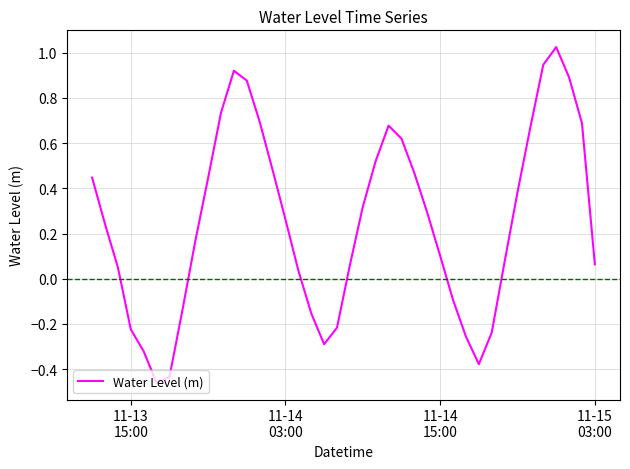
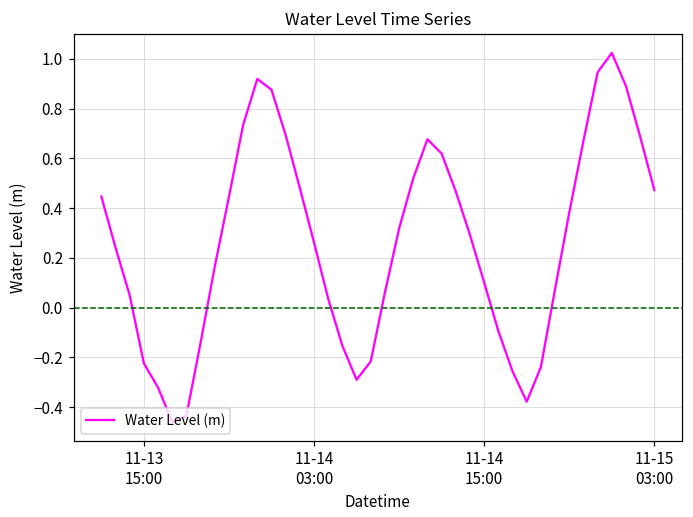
11-15 03:00: 0.06 -> 0.47
